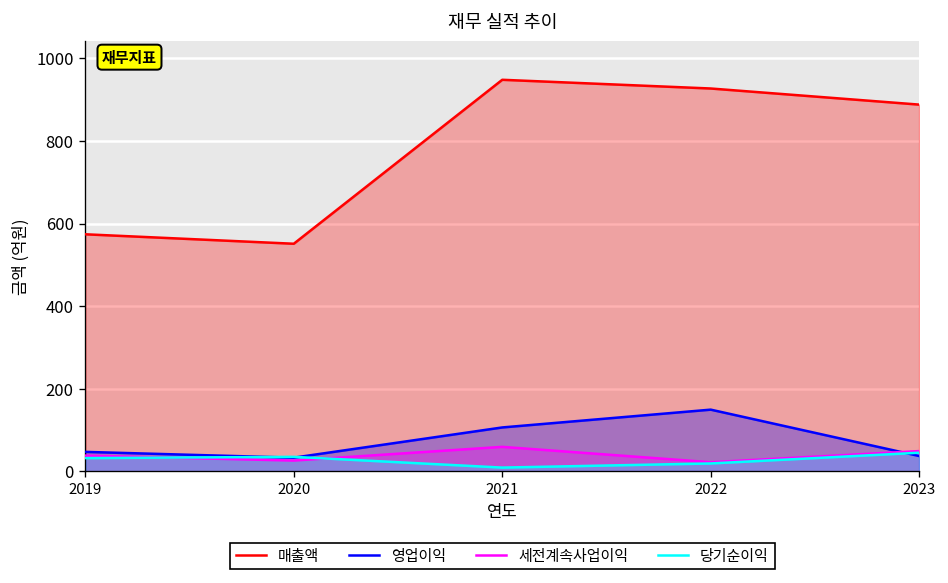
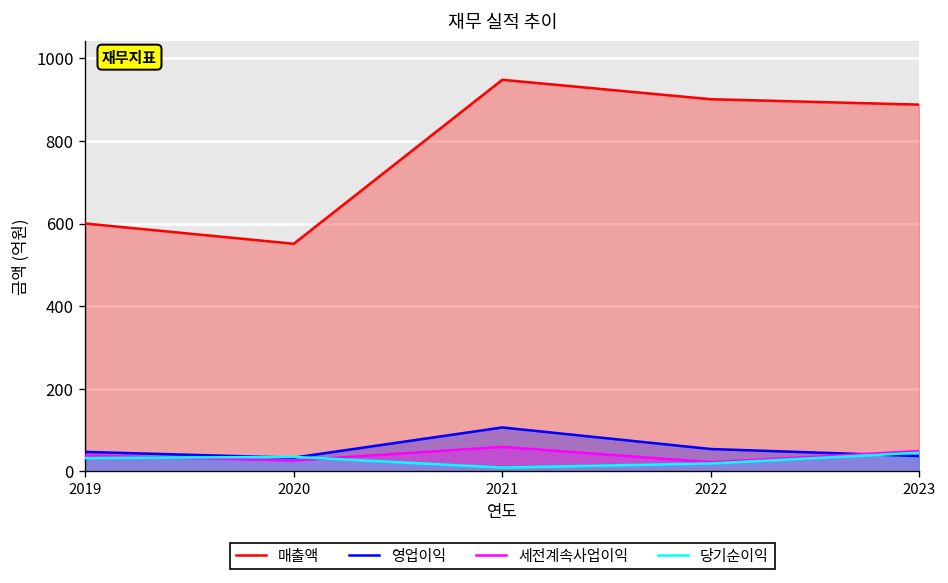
매출액, 2019: 570 -> 600
매출액, 2022: 930 -> 900
영업이익, 2022: 150 -> 50
